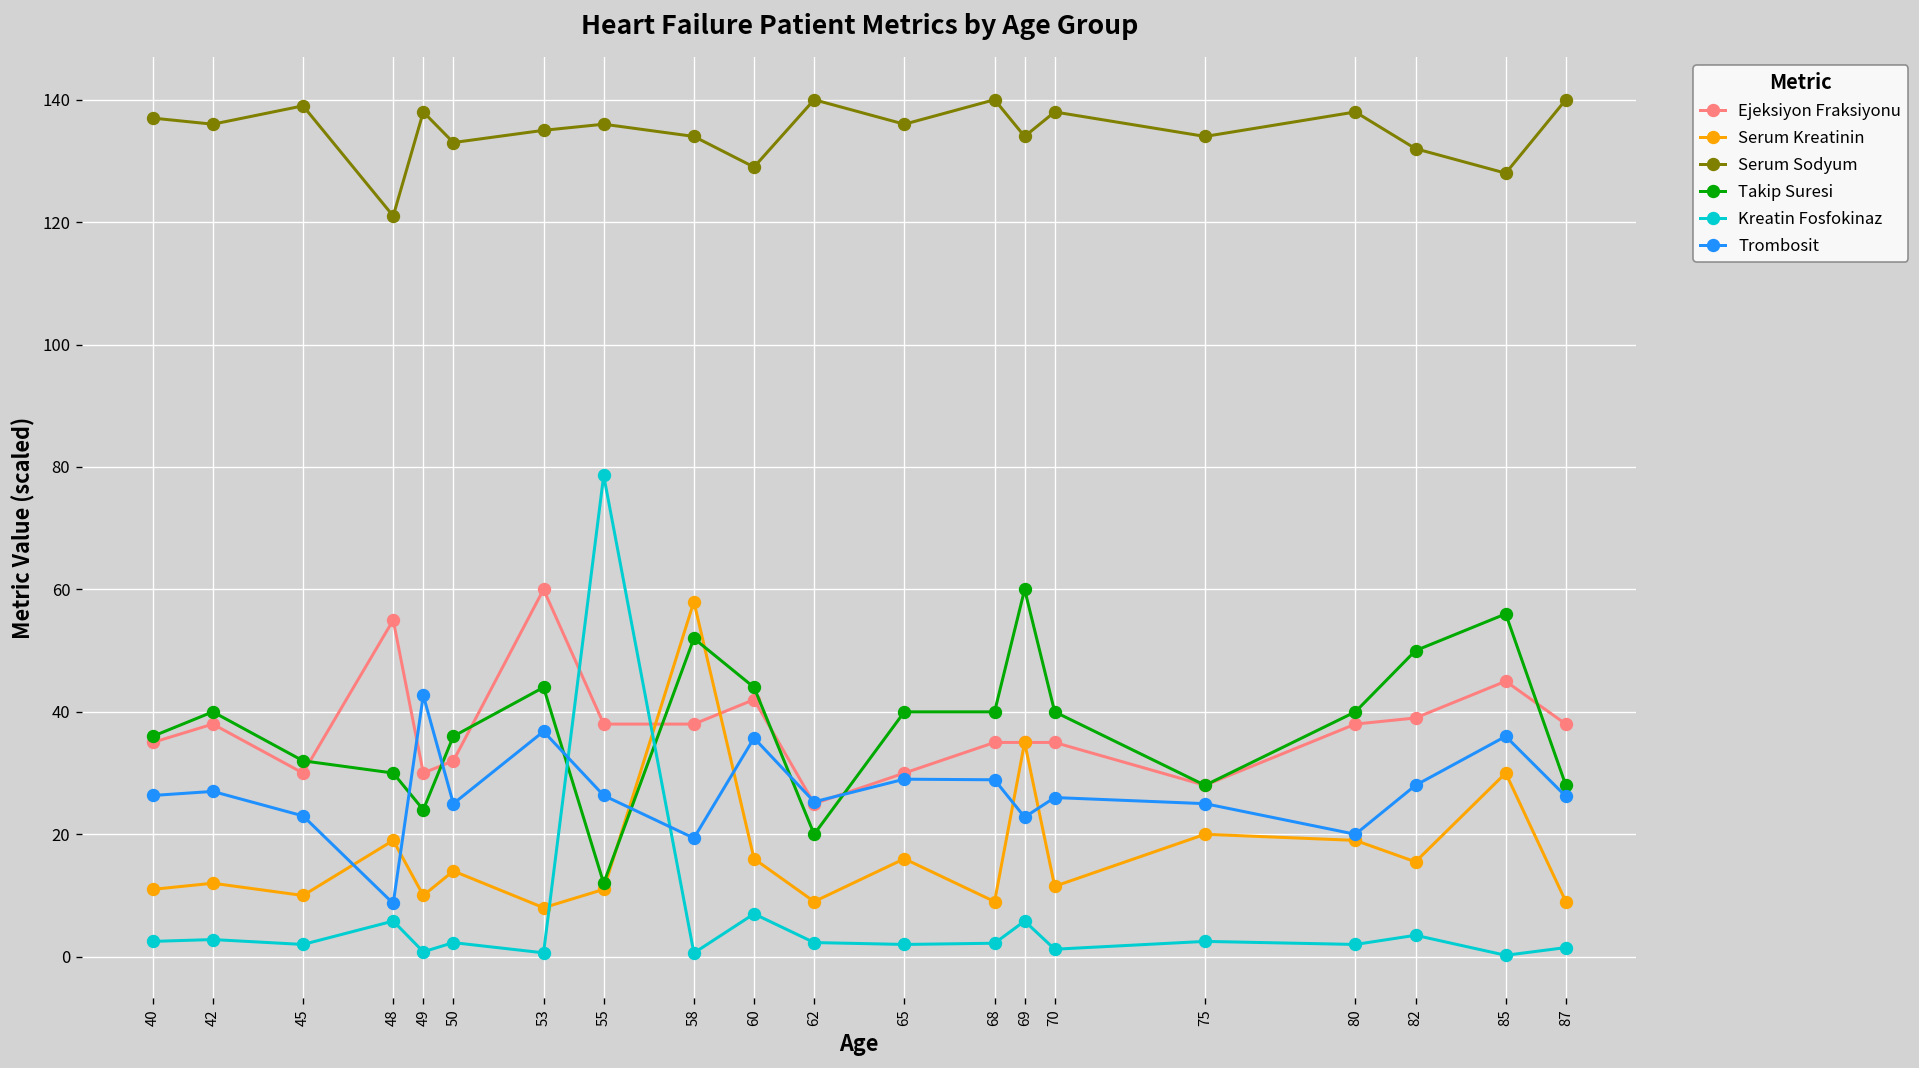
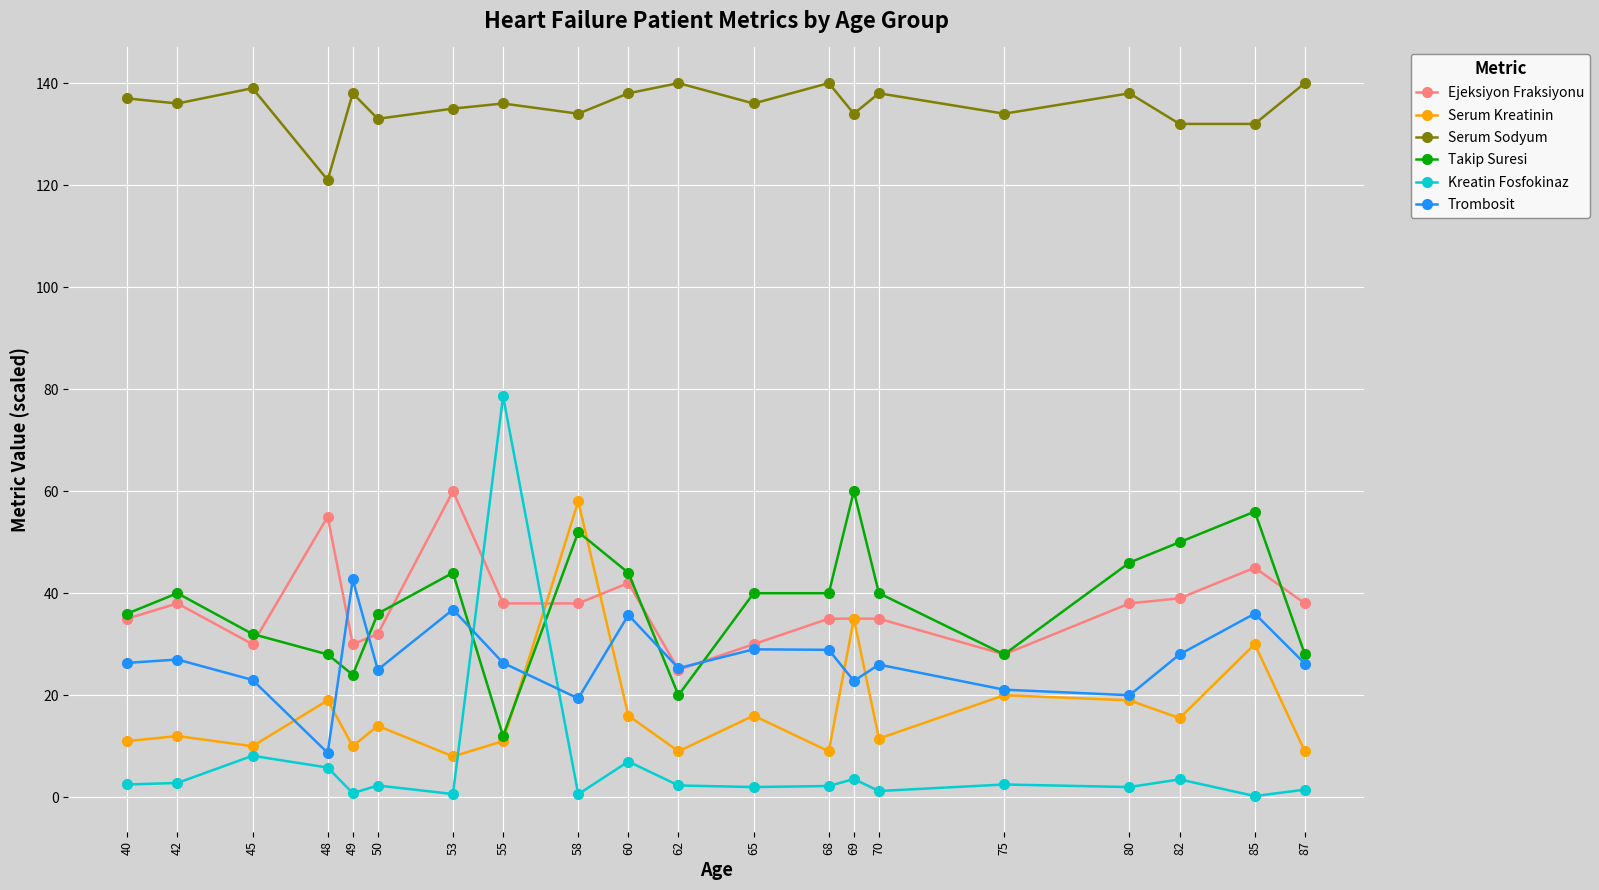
Kreatin Fosfokinaz, 45: 2 -> 8
Takip Suresi, 48: 30 -> 28
Serum Sodyum, 60: 129 -> 138
Kreatin Fosfokinaz, 69: 6 -> 4
Trombosit, 75: 25 -> 21
Takip Suresi, 80: 40 -> 46
Serum Sodyum, 85: 128 -> 132
